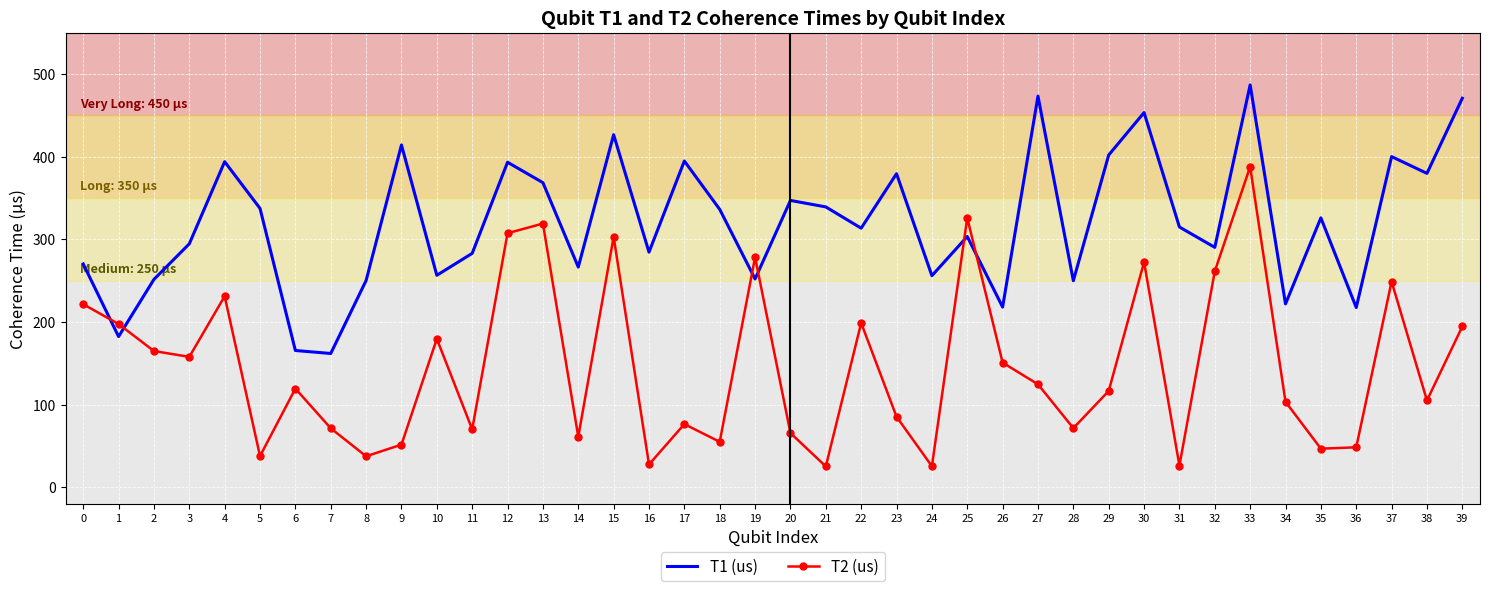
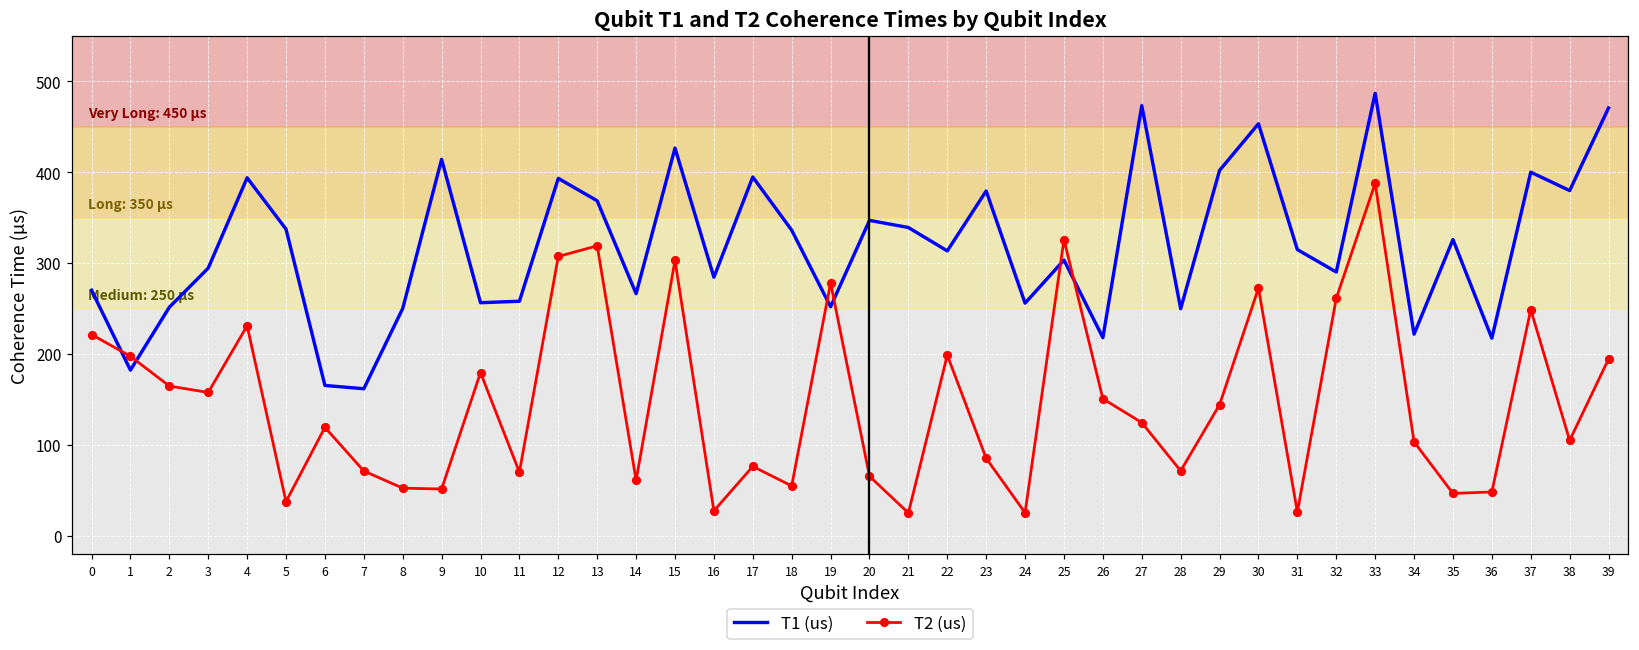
T2 (us), 8: 40 -> 50
T1 (us), 11: 280 -> 260
T2 (us), 29: 120 -> 140
